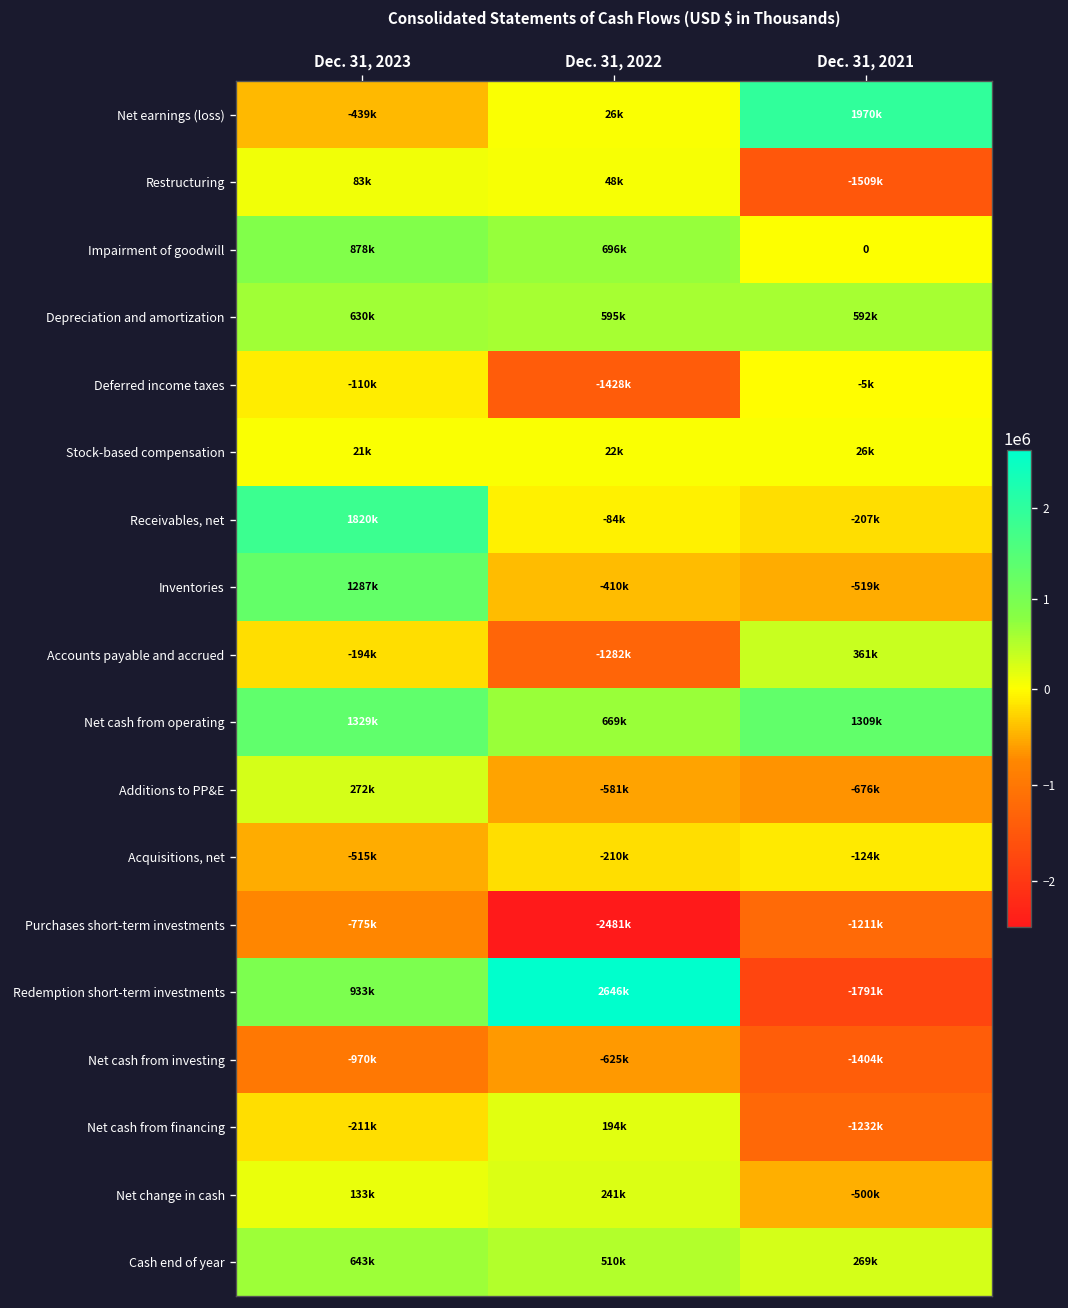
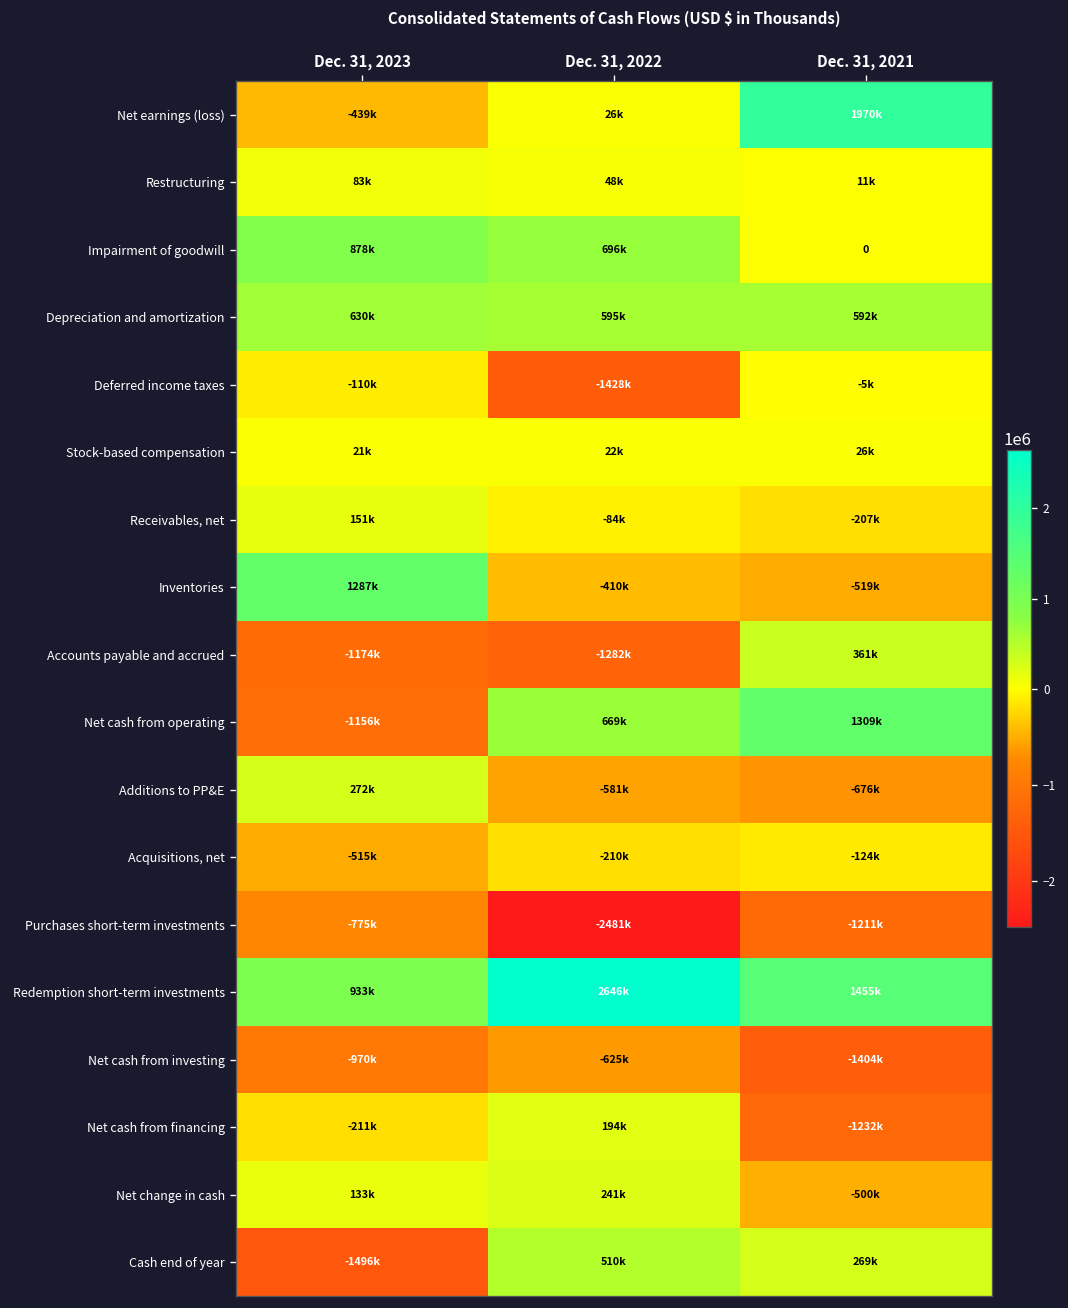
Restructuring, Dec. 31, 2021: -1509k -> 11k
Receivables, net, Dec. 31, 2023: 1820k -> 151k
Accounts payable and accrued, Dec. 31, 2023: -194k -> -1174k
Net cash from operating, Dec. 31, 2023: 1329k -> -1156k
Redemption short-term investments, Dec. 31, 2021: -1791k -> 1455k
Cash end of year, Dec. 31, 2023: 643k -> -1496k
